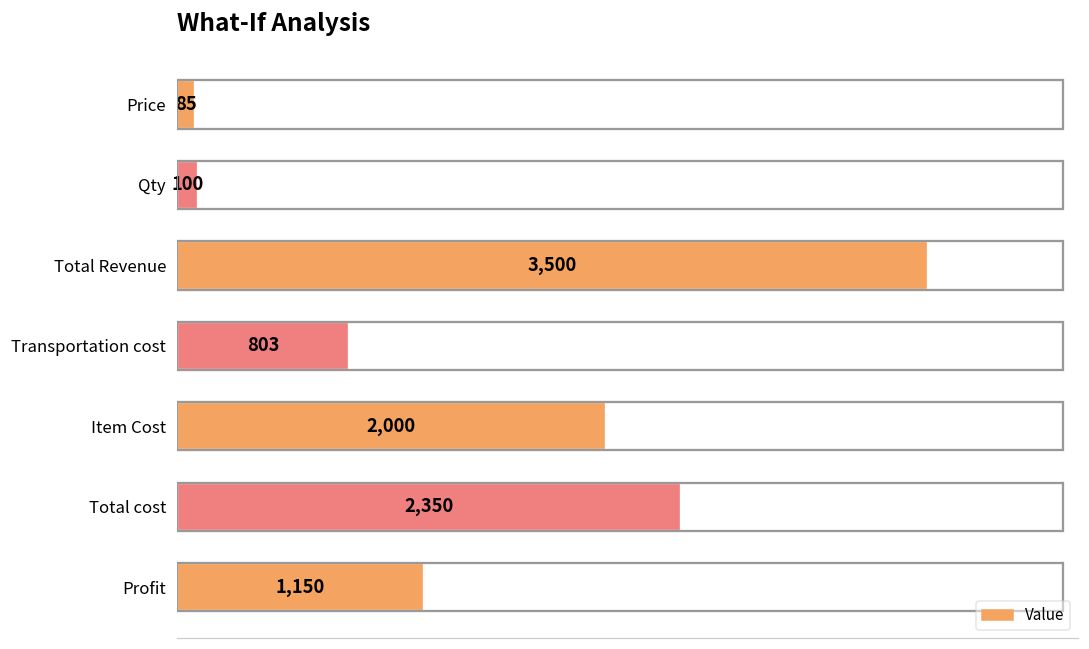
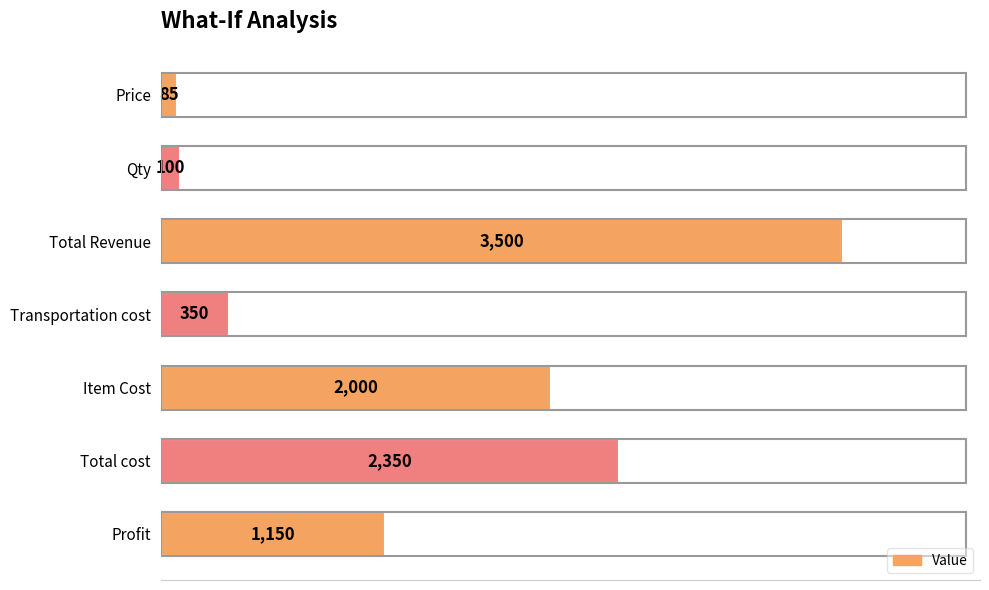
Transportation cost: 803 -> 350
